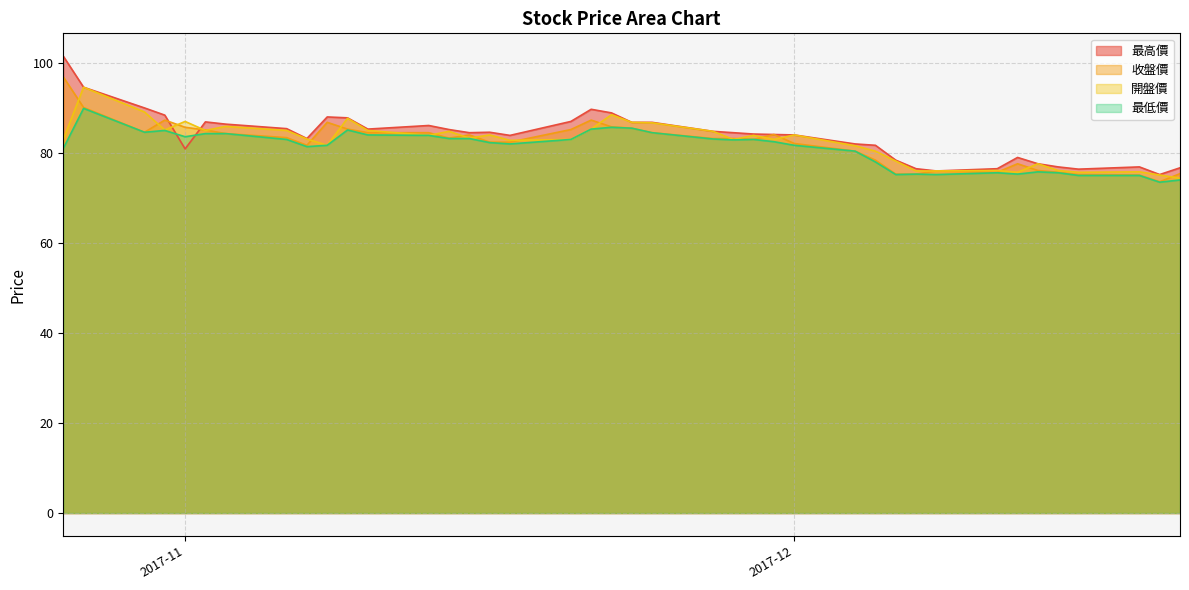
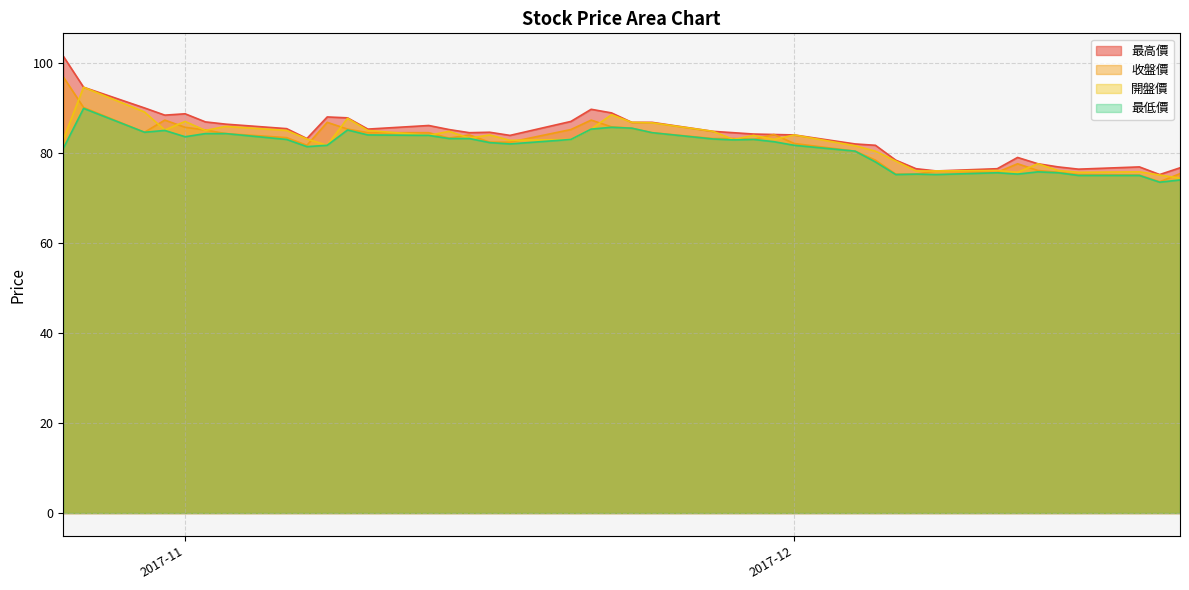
最高價, 2017-11: 81 -> 89
